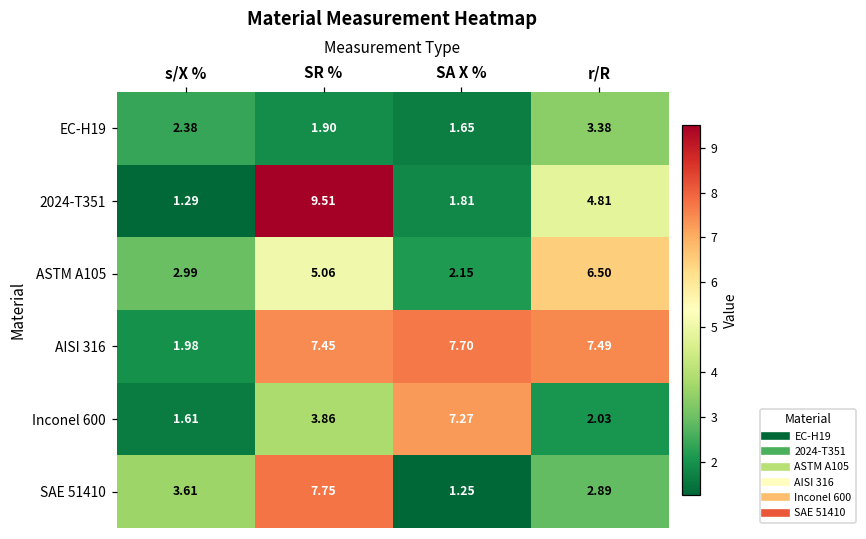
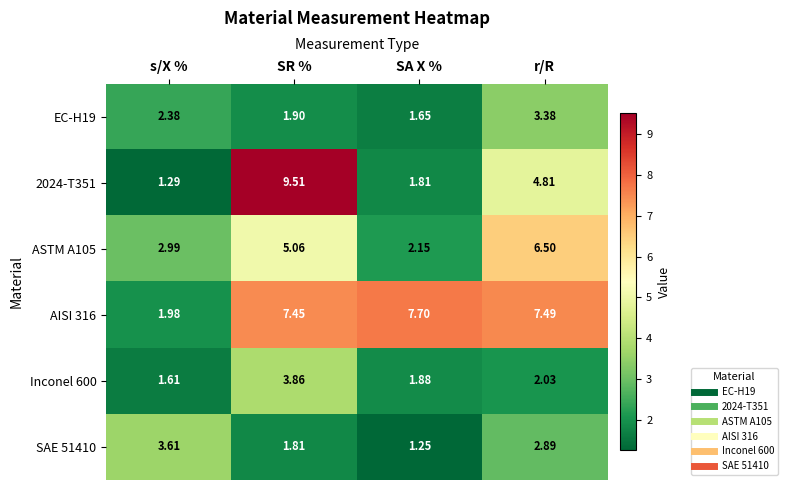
Inconel 600, SA X %: 7.27 -> 1.88
SAE 51410, SR %: 7.75 -> 1.81
